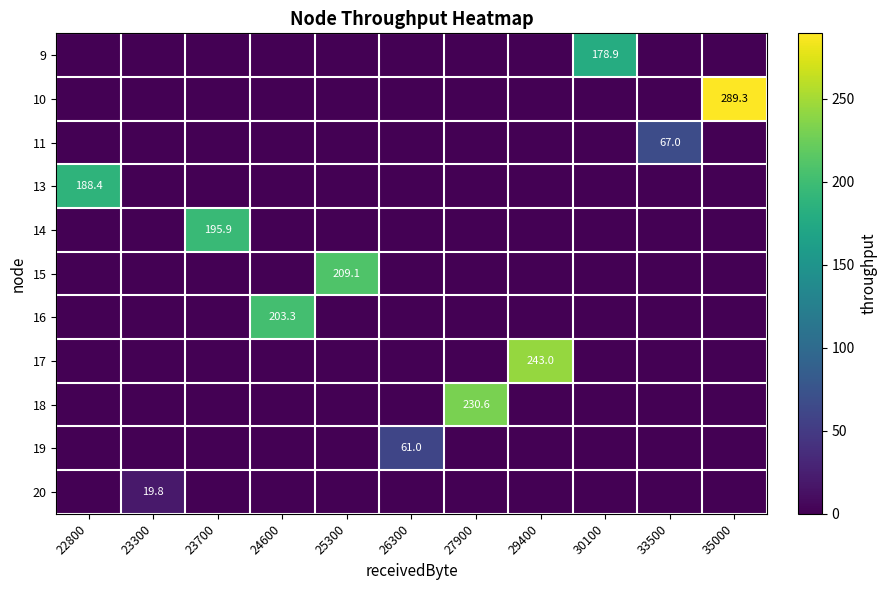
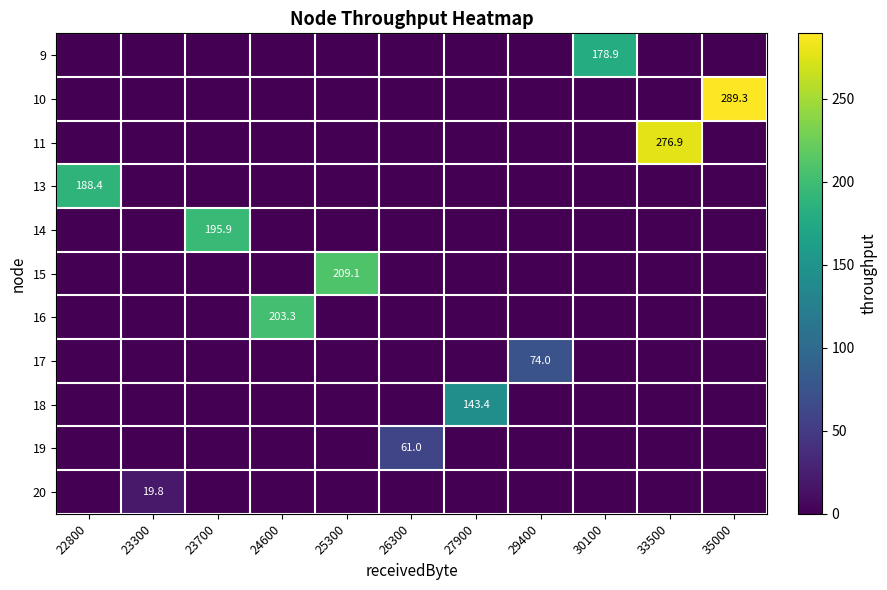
11, 33500: 67.0 -> 276.9
17, 29400: 243.0 -> 74.0
18, 27900: 230.6 -> 143.4
